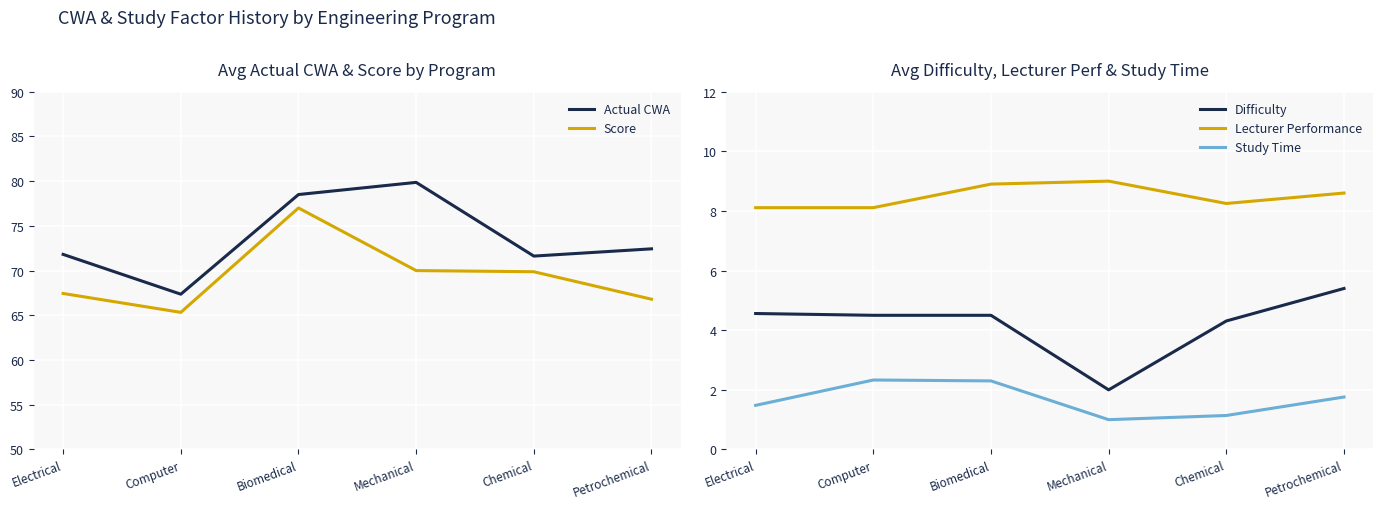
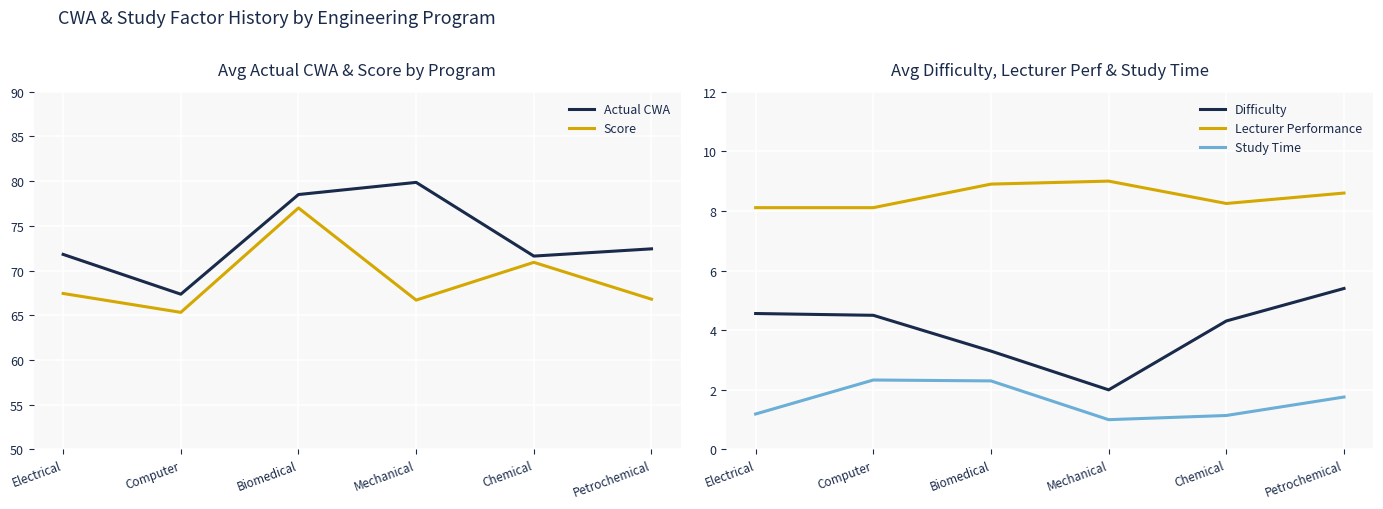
Avg Actual CWA & Score by Program, Score, Mechanical: 70 -> 67
Avg Actual CWA & Score by Program, Score, Chemical: 70 -> 71
Avg Difficulty, Lecturer Perf & Study Time, Study Time, Electrical: 1.5 -> 1.2
Avg Difficulty, Lecturer Perf & Study Time, Difficulty, Biomedical: 4.5 -> 3.3
